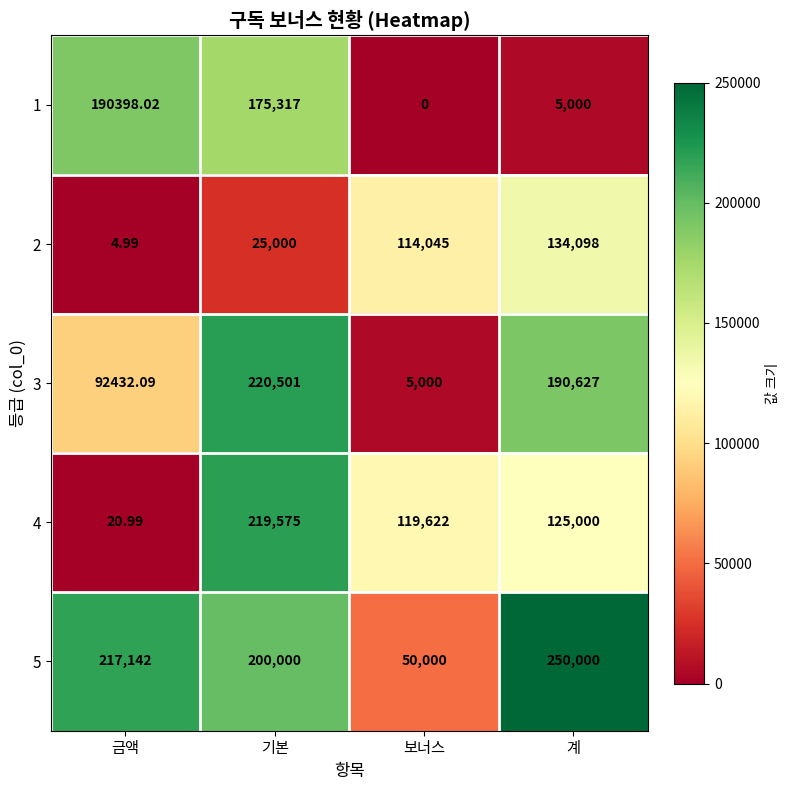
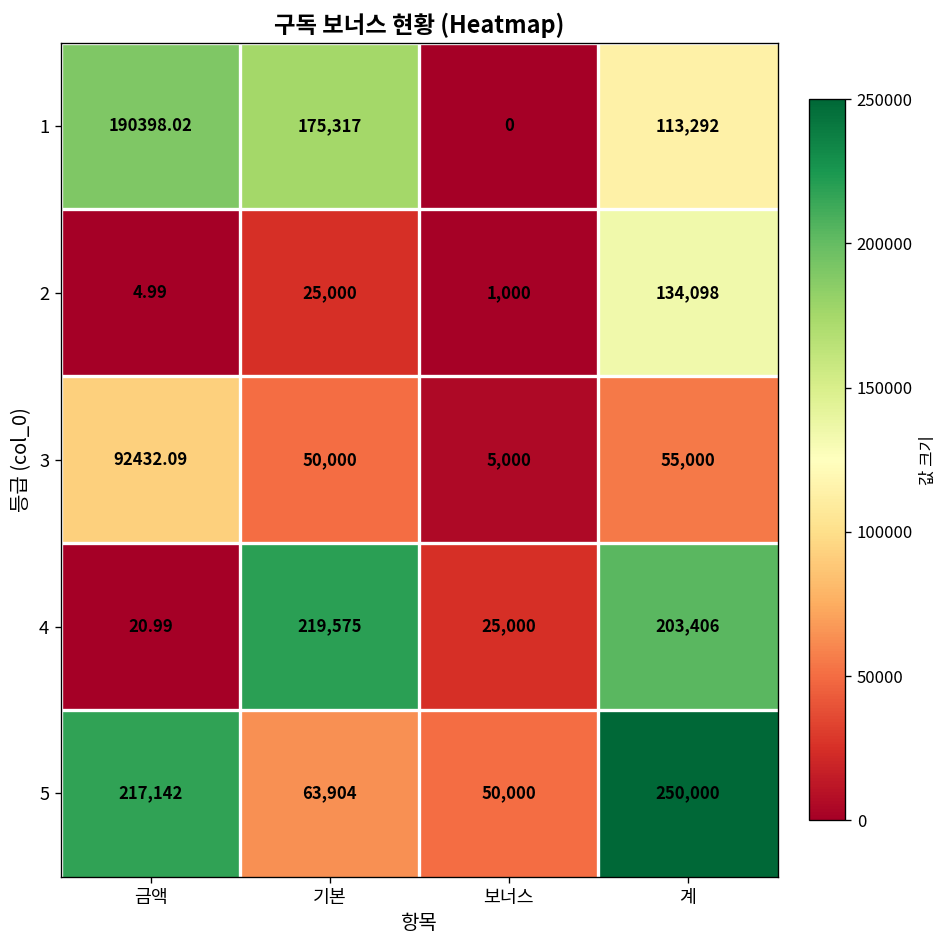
1, 계: 5,000 -> 113,292
2, 보너스: 114,045 -> 1,000
3, 기본: 220,501 -> 50,000
3, 계: 190,627 -> 55,000
4, 보너스: 119,622 -> 25,000
4, 계: 125,000 -> 203,406
5, 기본: 200,000 -> 63,904
